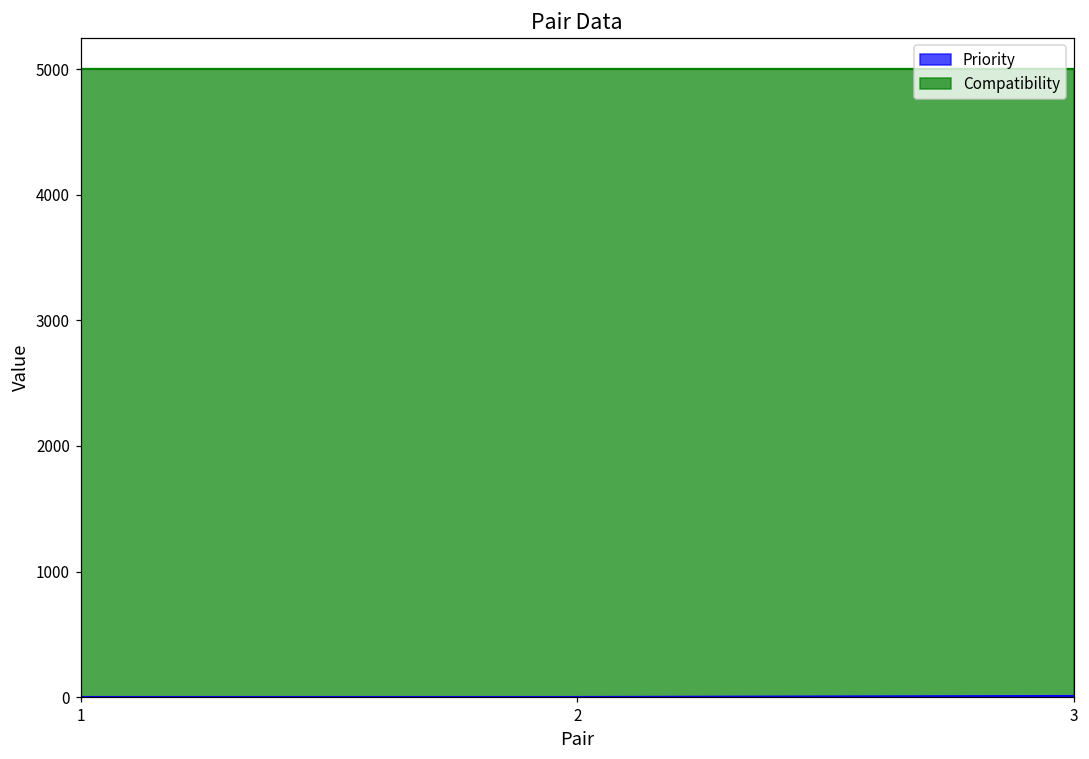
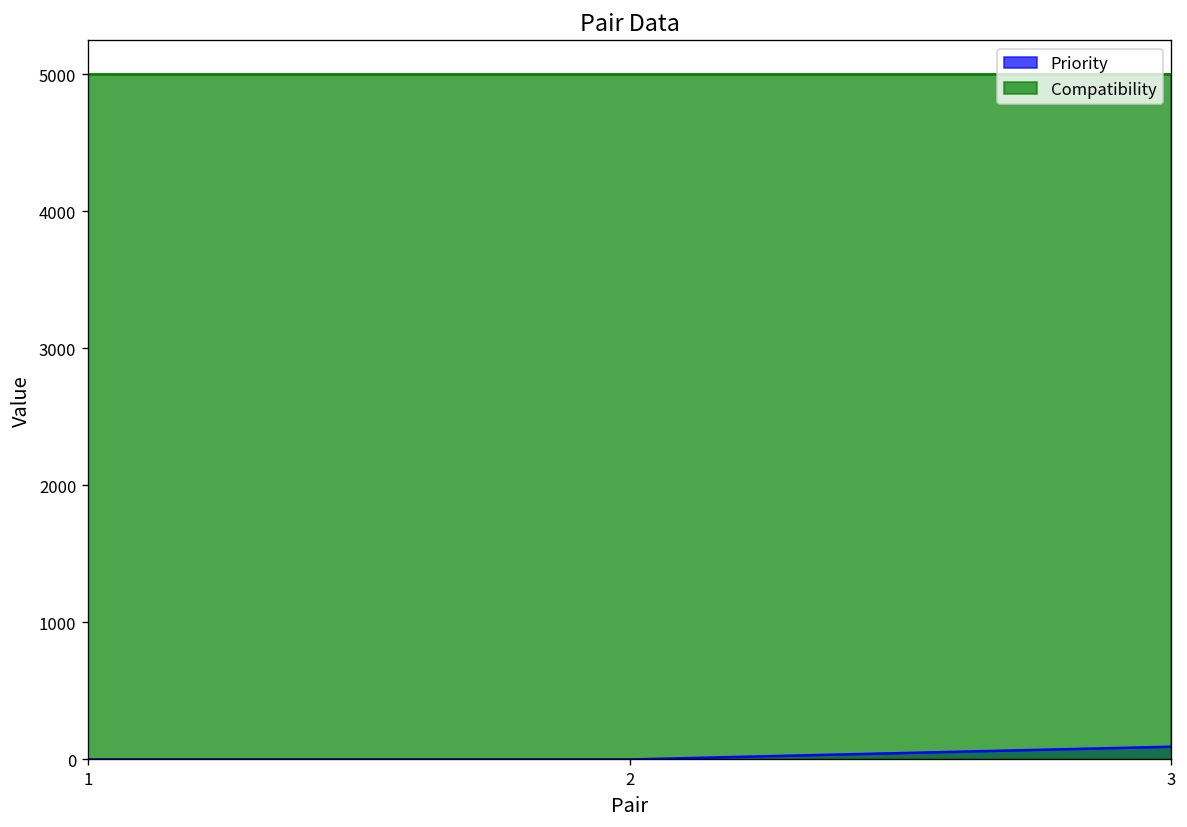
Priority, 3: 10 -> 90
